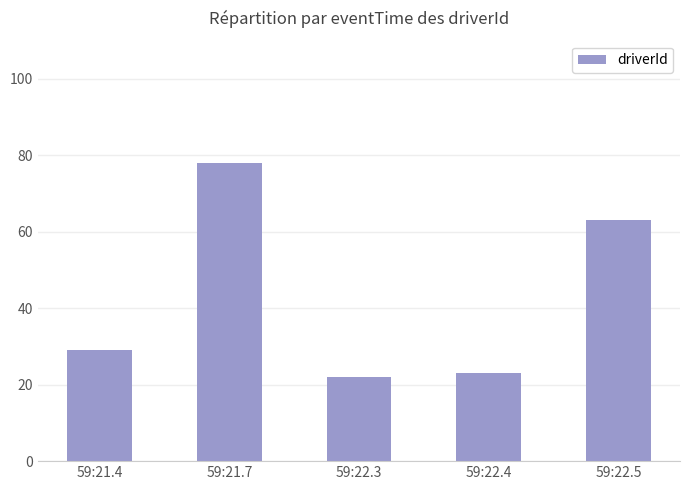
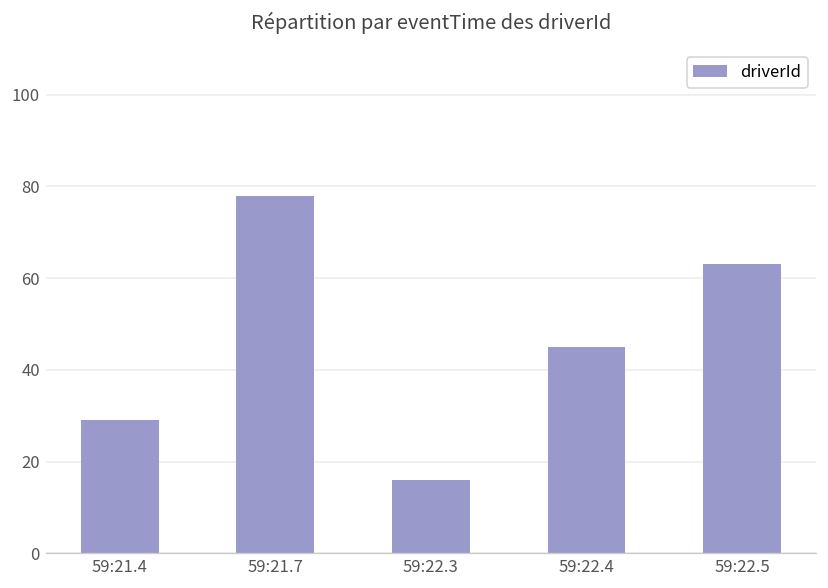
59:22.3: 22 -> 16
59:22.4: 23 -> 45
